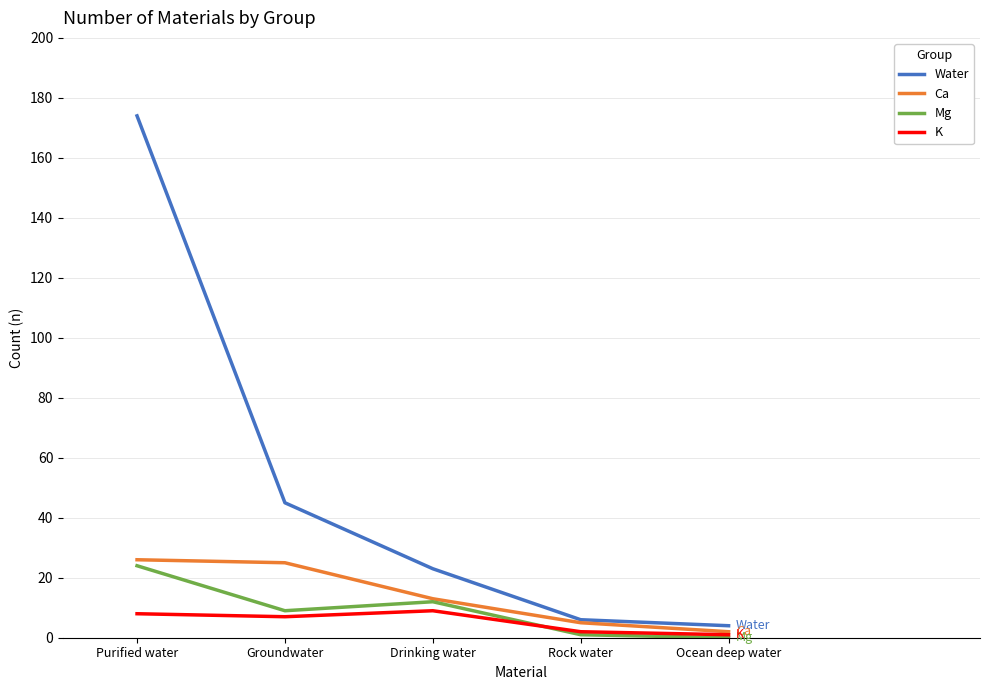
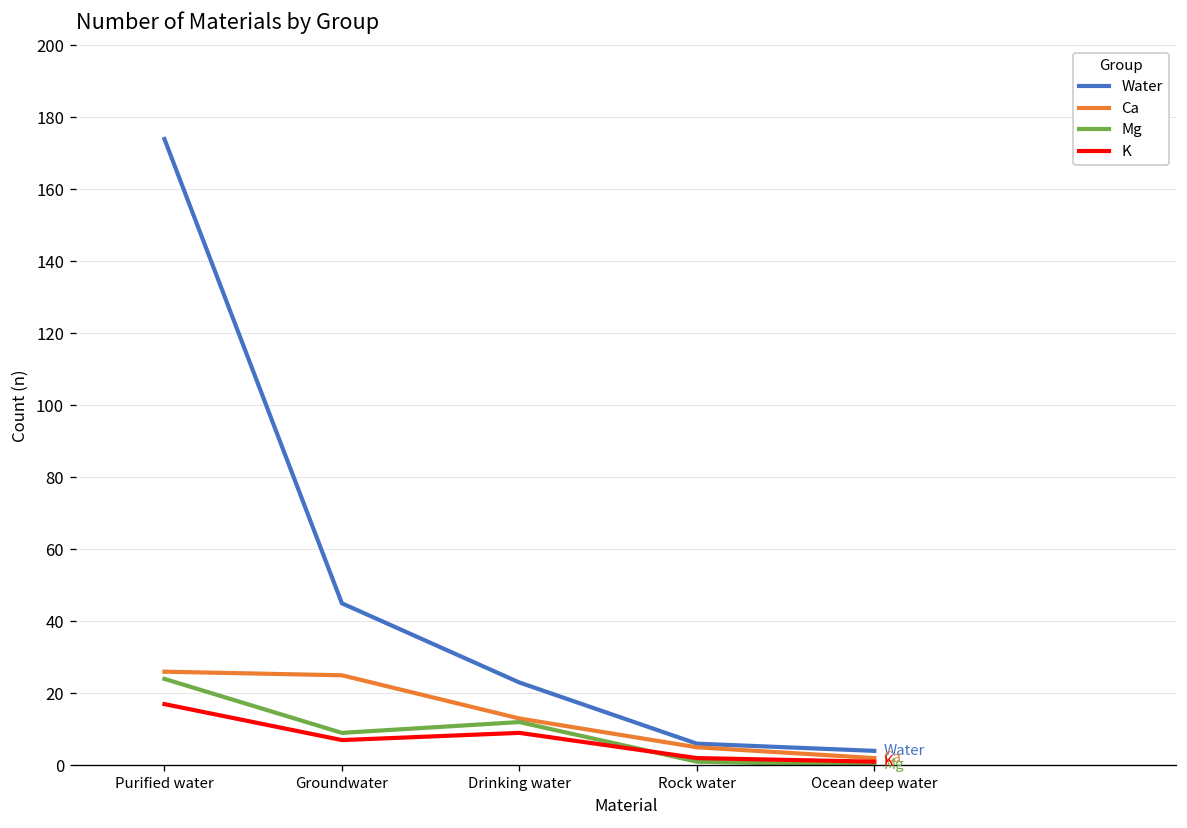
K, Purified water: 8 -> 17
